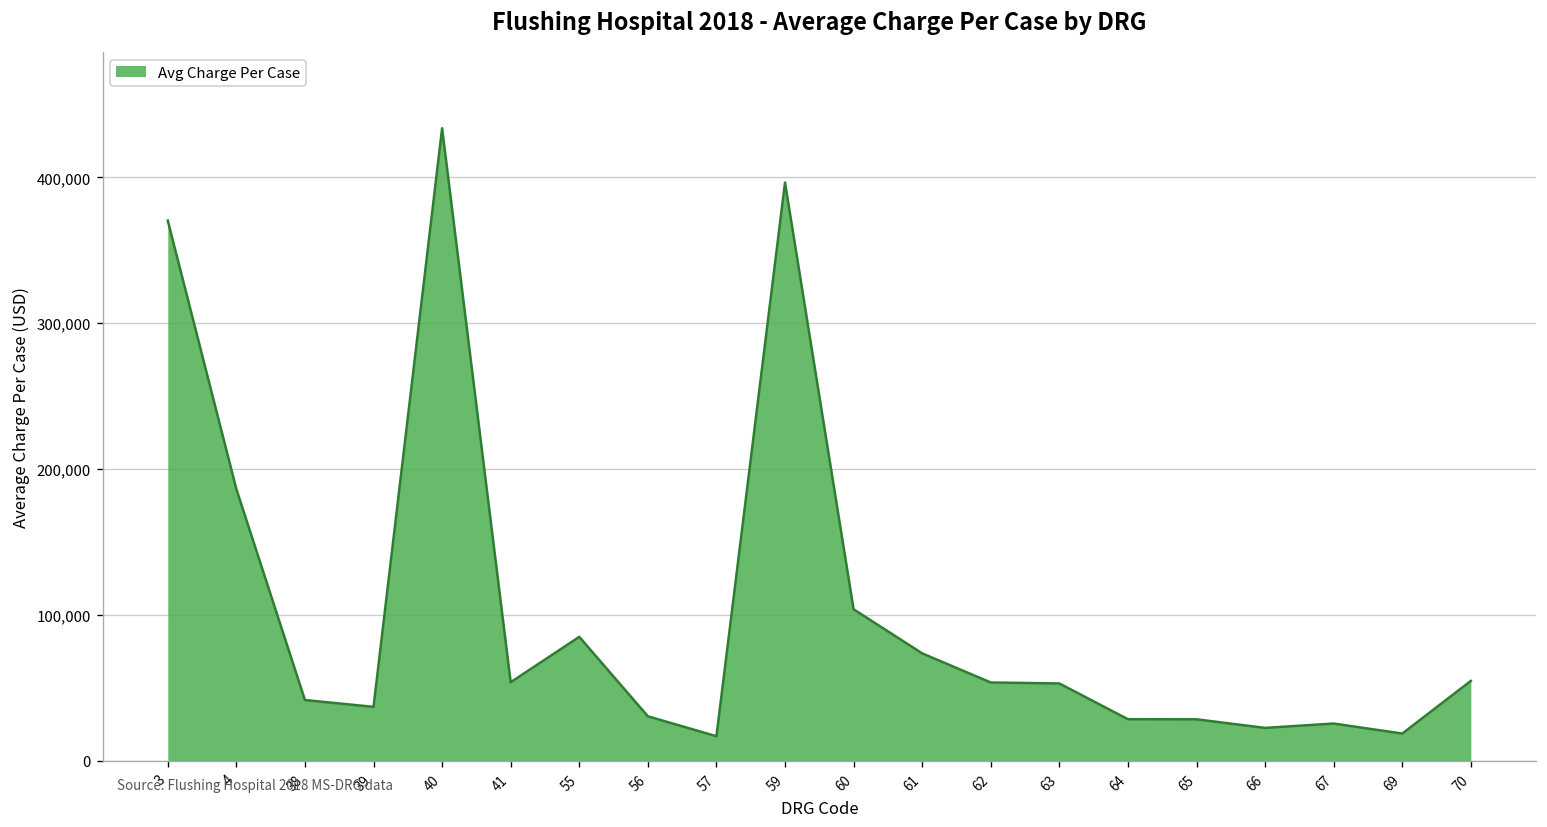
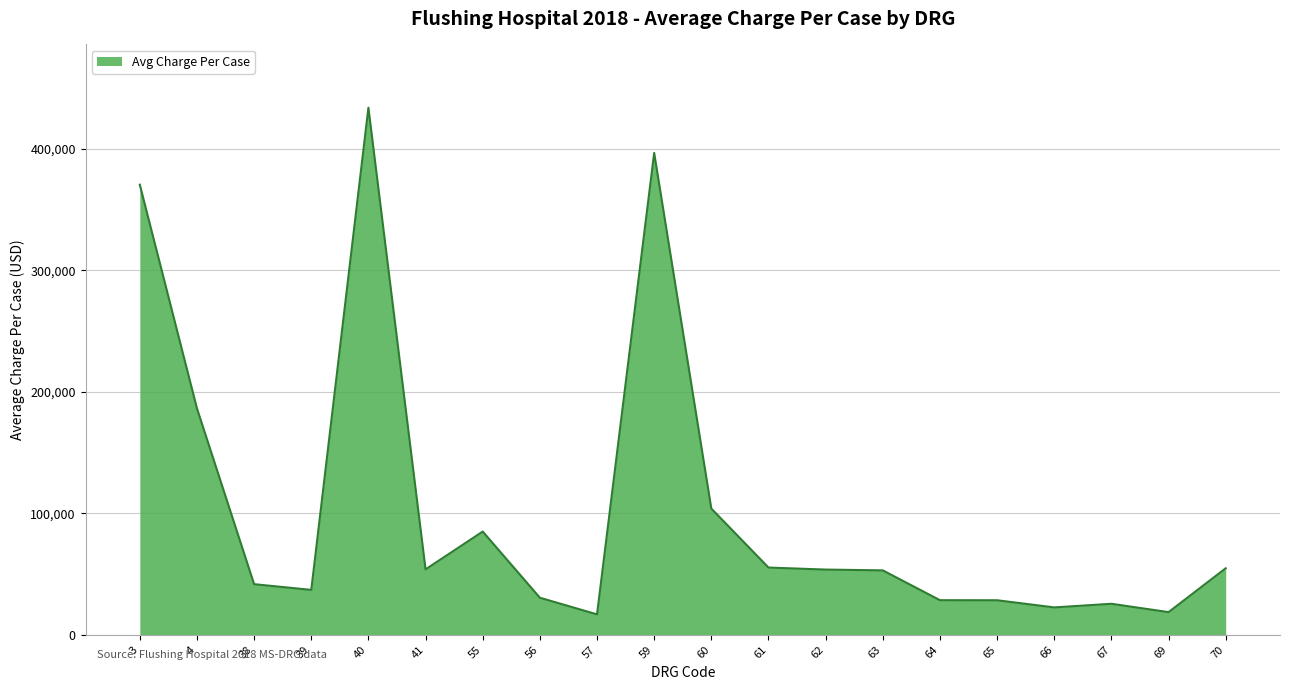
61: 74,000 -> 55,000
